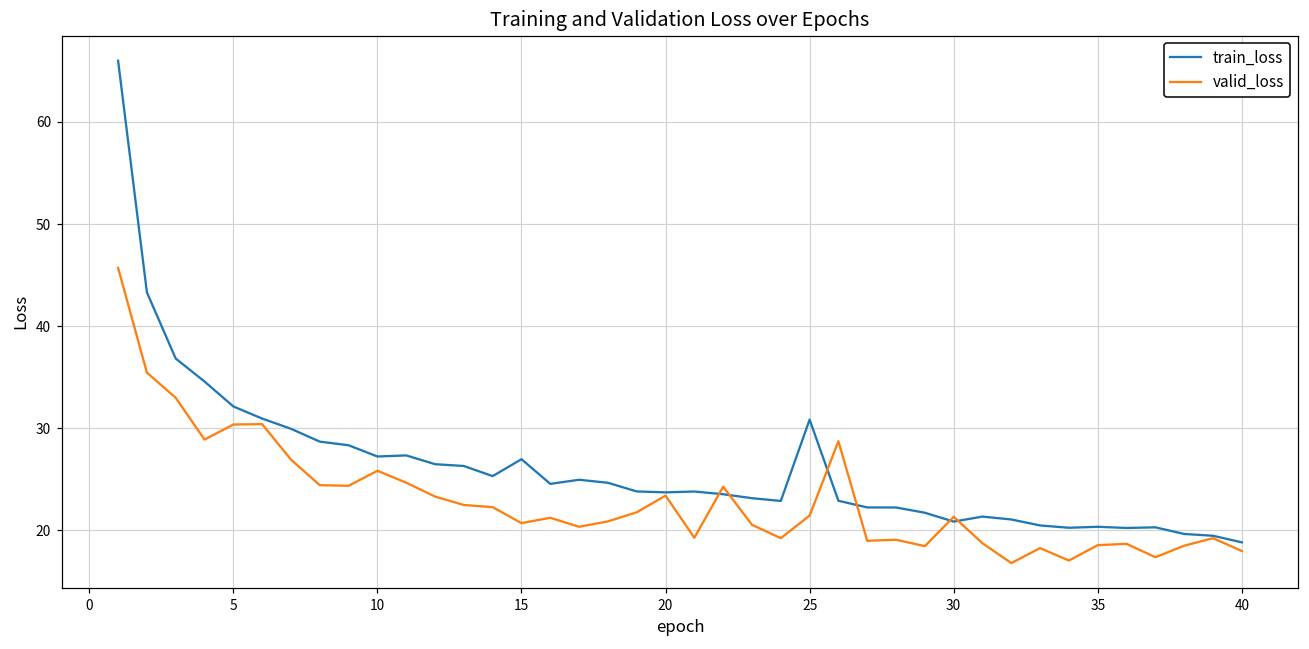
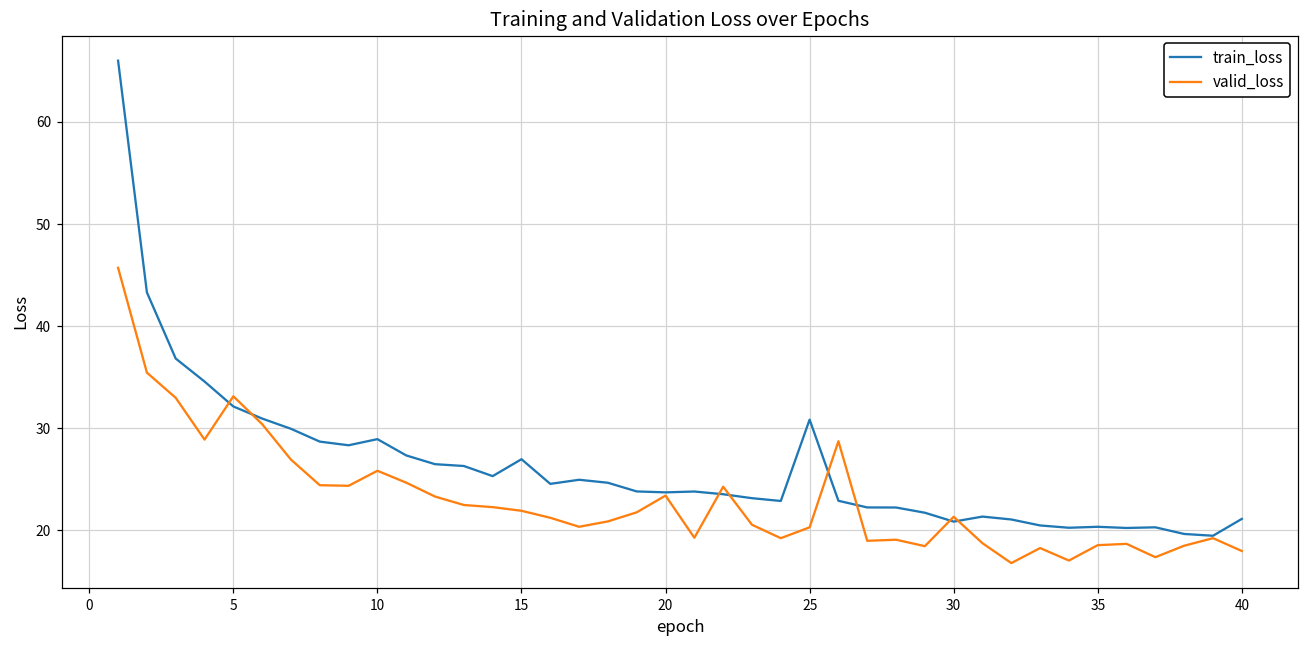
valid_loss, 5: 30 -> 33
train_loss, 10: 27 -> 29
valid_loss, 15: 21 -> 22
valid_loss, 25: 21 -> 20
train_loss, 40: 19 -> 21
